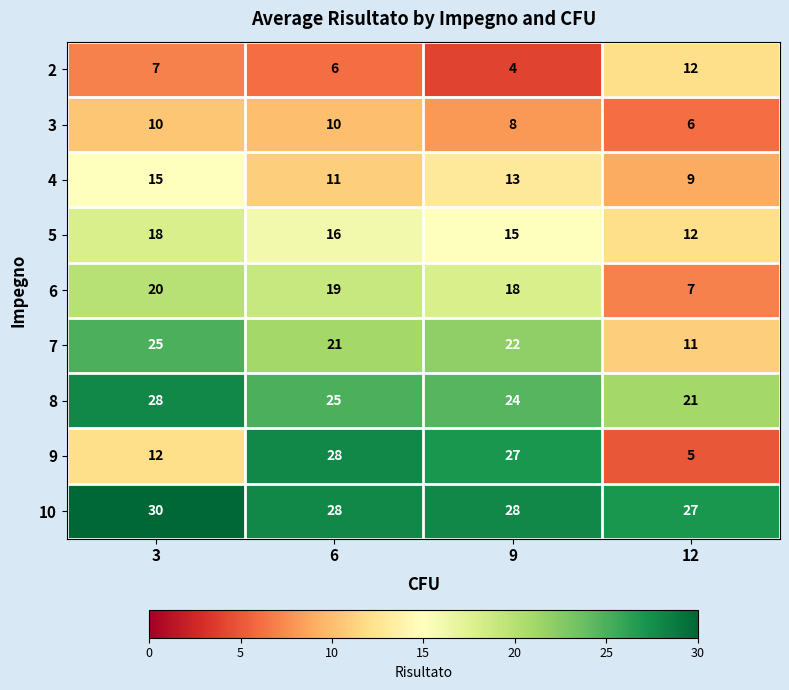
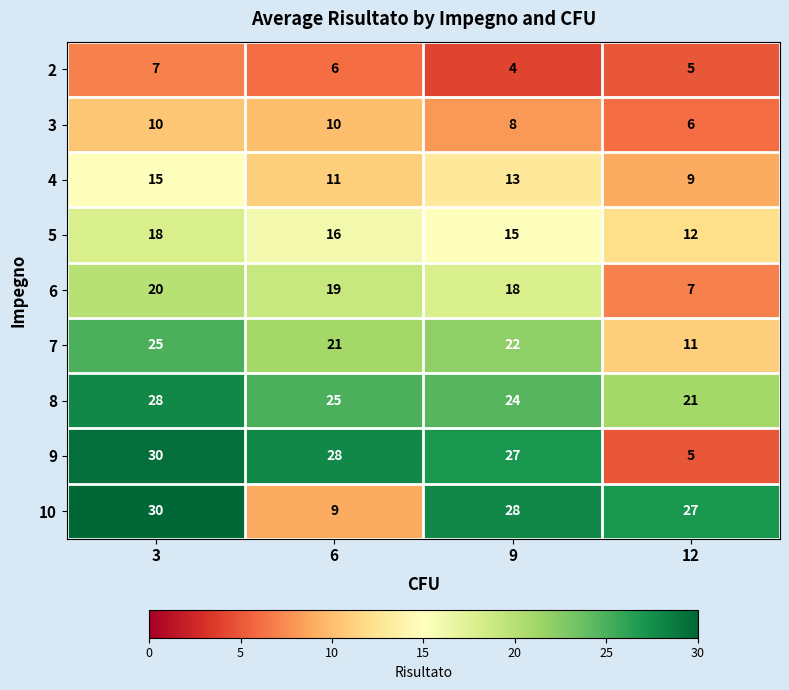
2, 12: 12 -> 5
9, 3: 12 -> 30
10, 6: 28 -> 9
